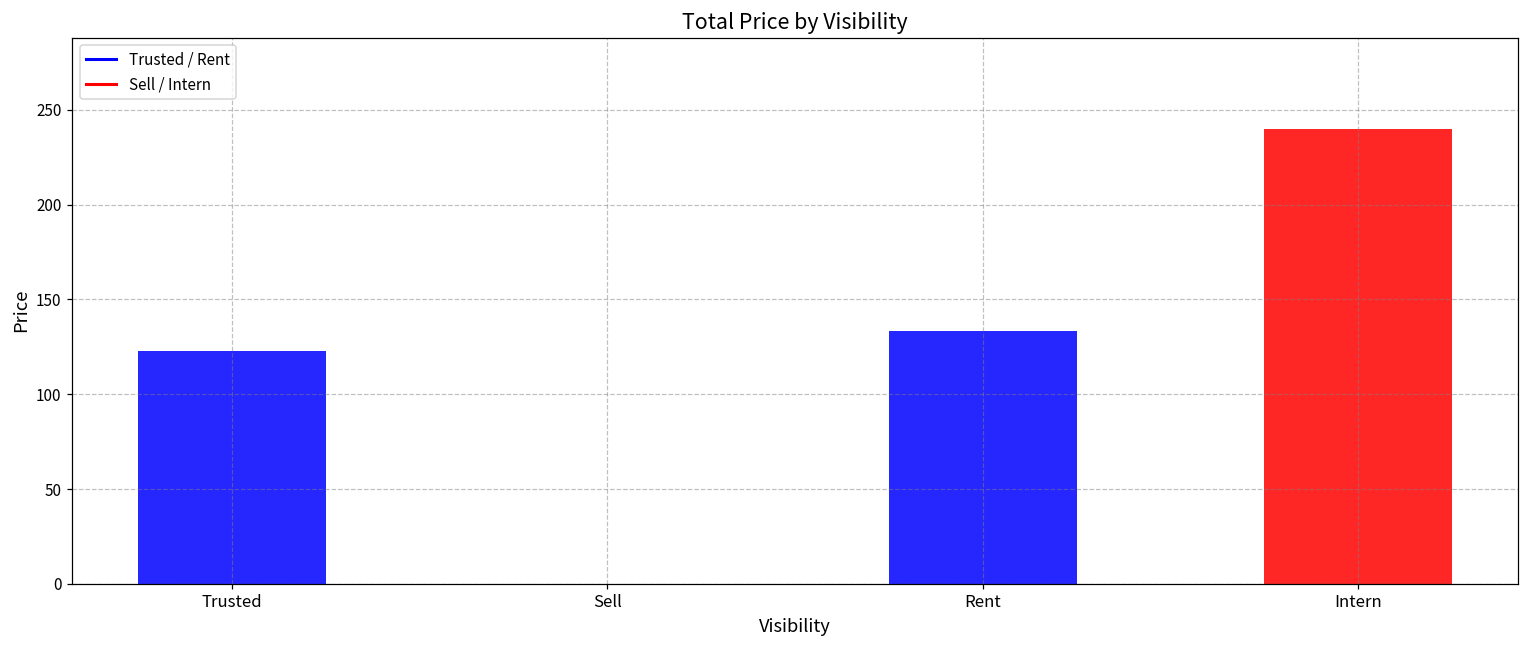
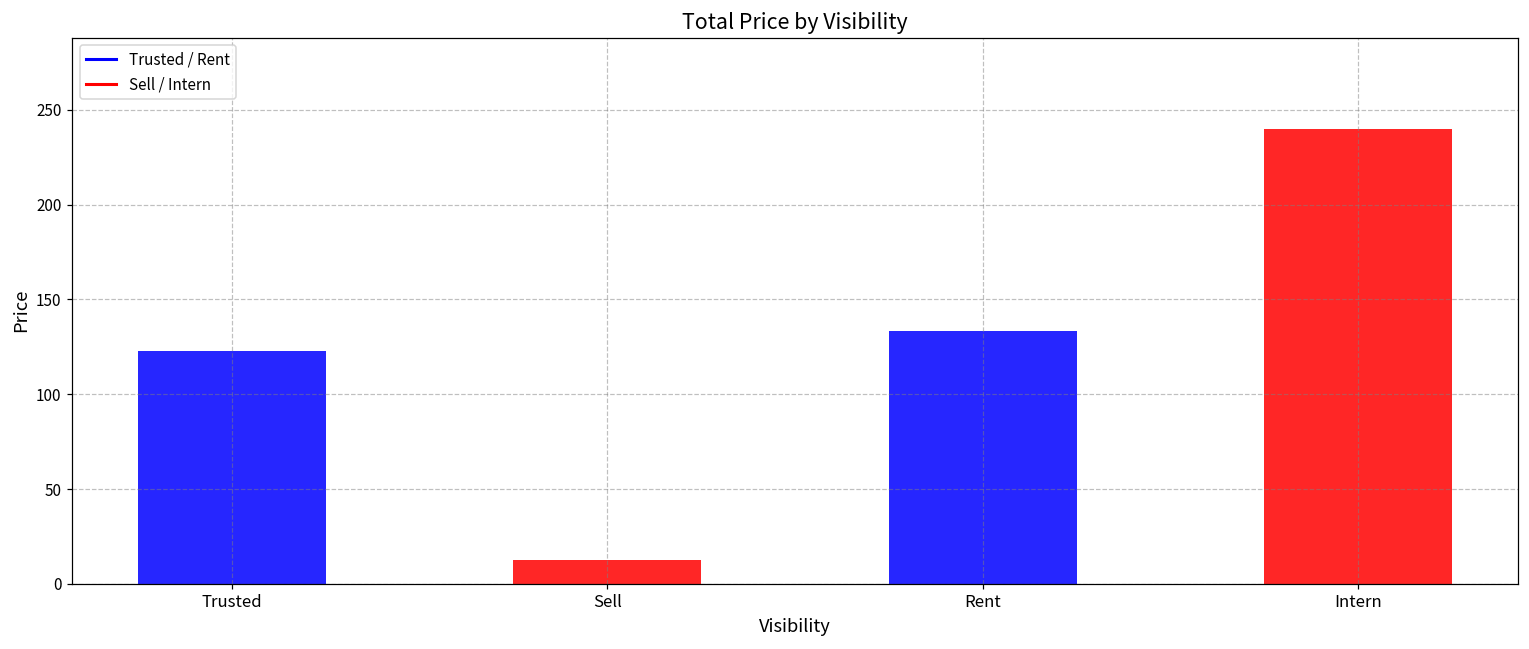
Sell: 0 -> 12
